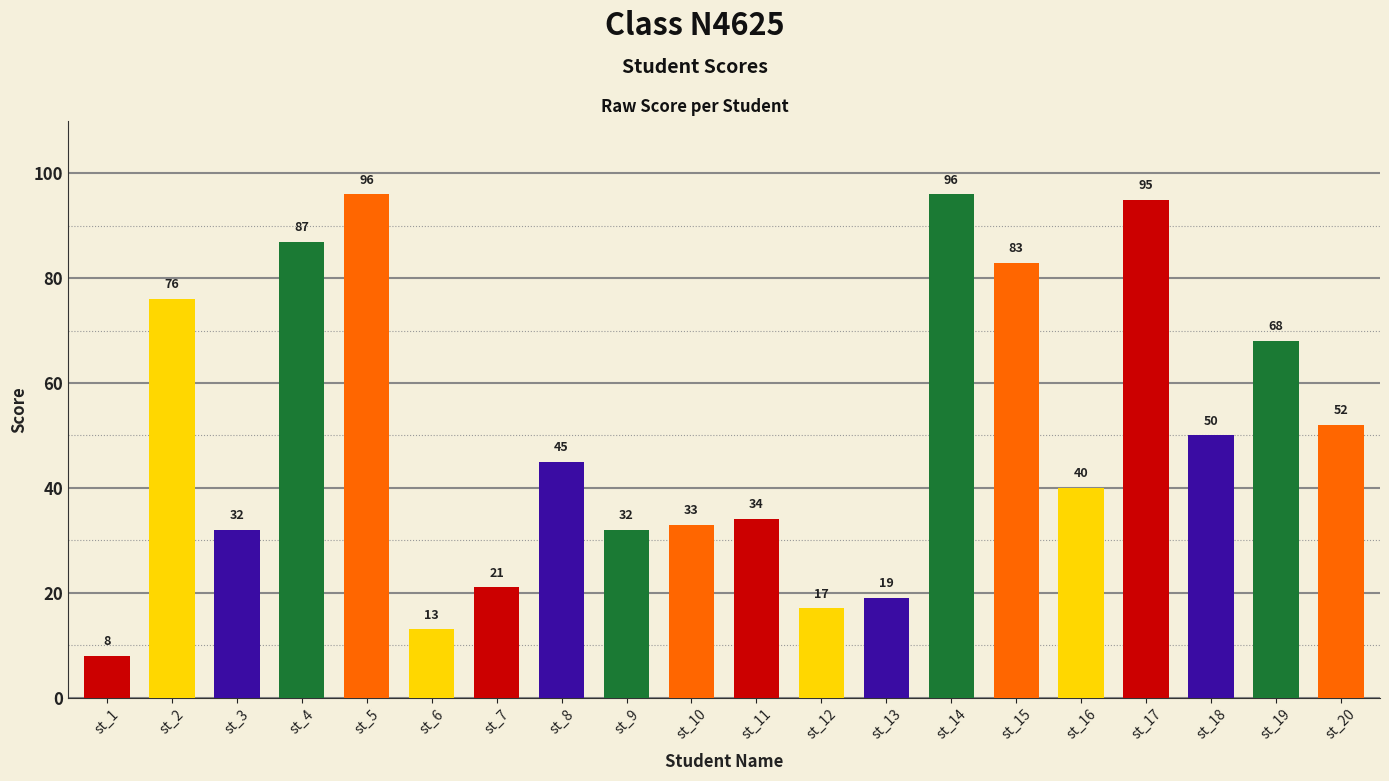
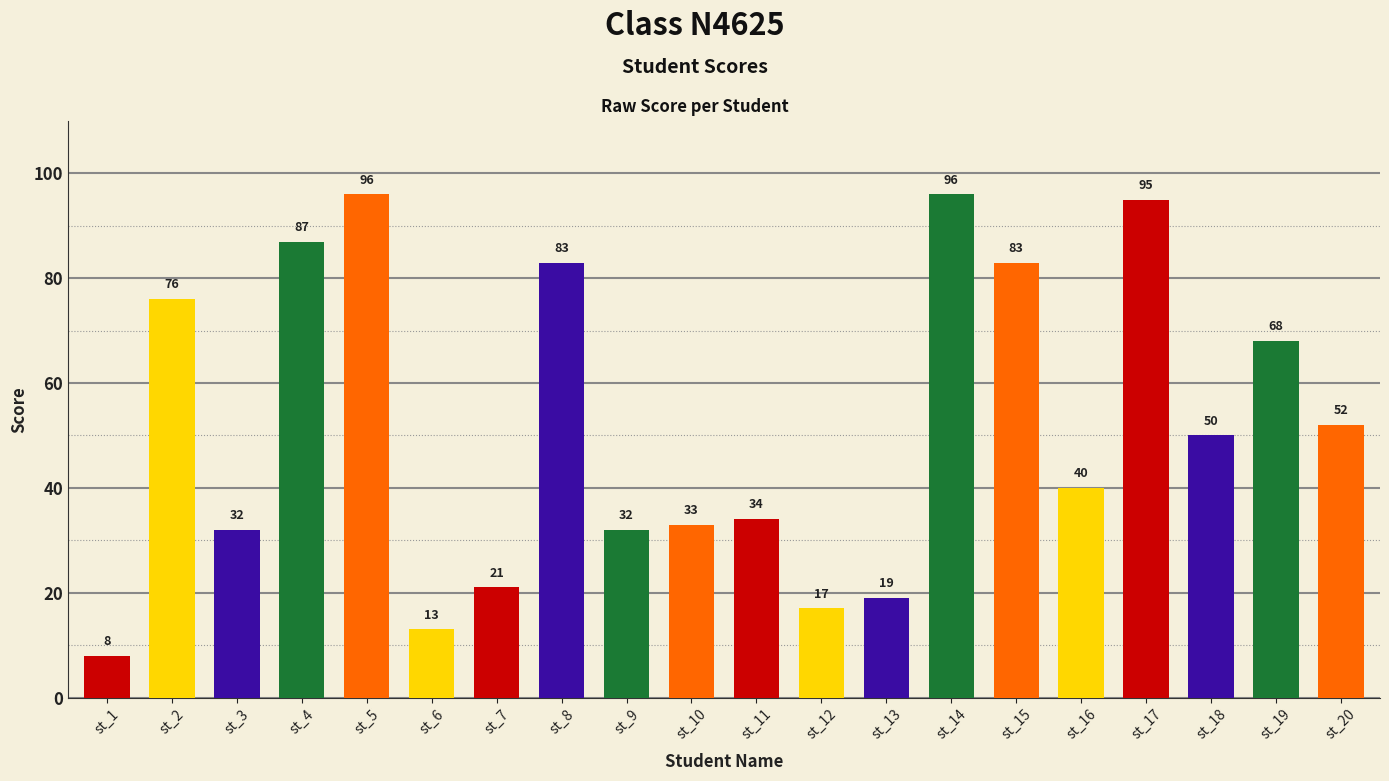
st_8: 45 -> 83
